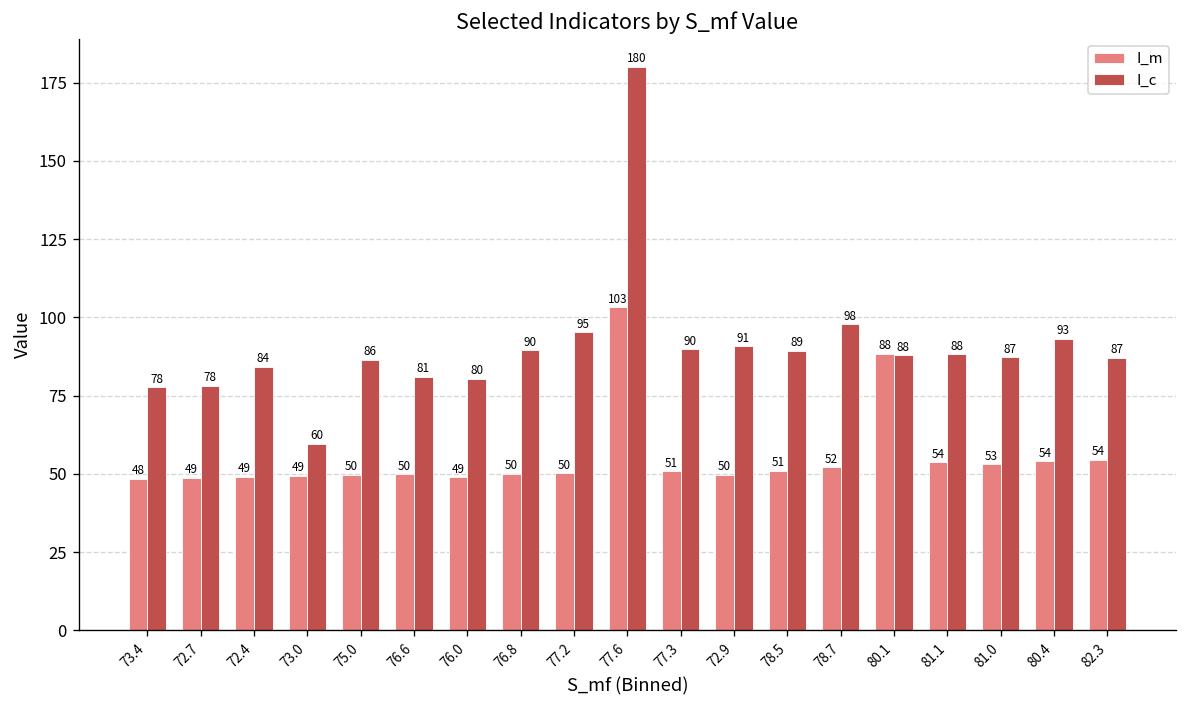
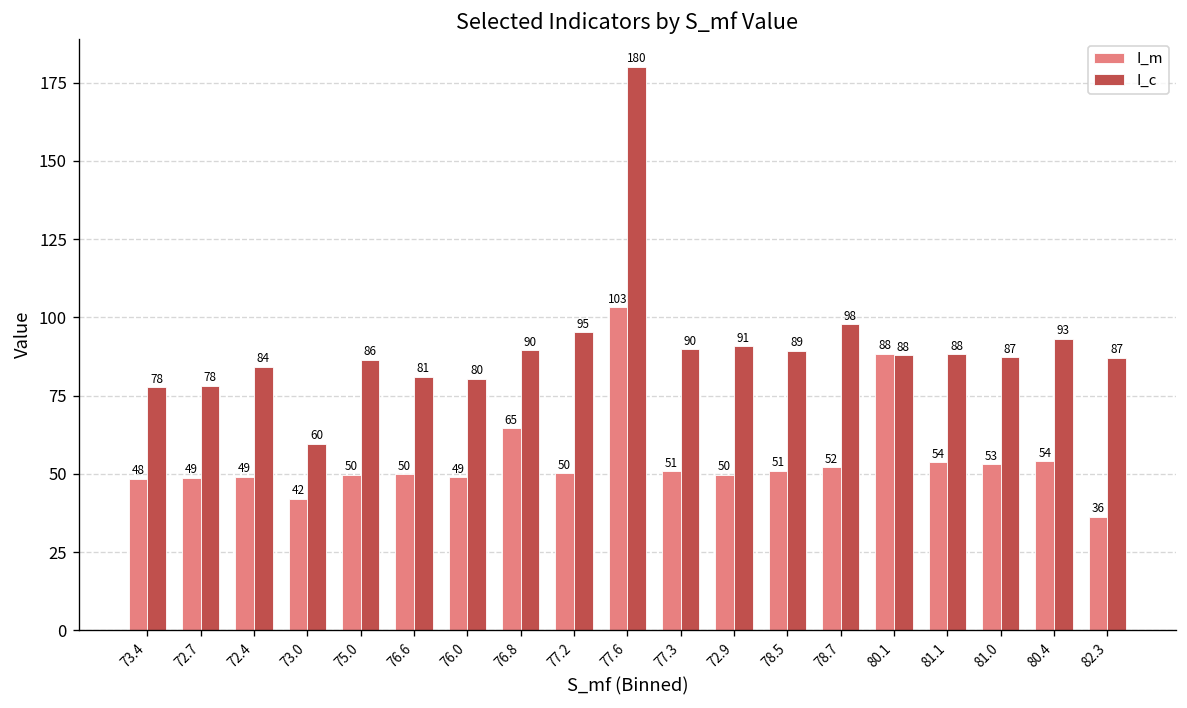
I_m, 73.0: 49 -> 42
I_m, 76.8: 50 -> 65
I_m, 82.3: 54 -> 36
